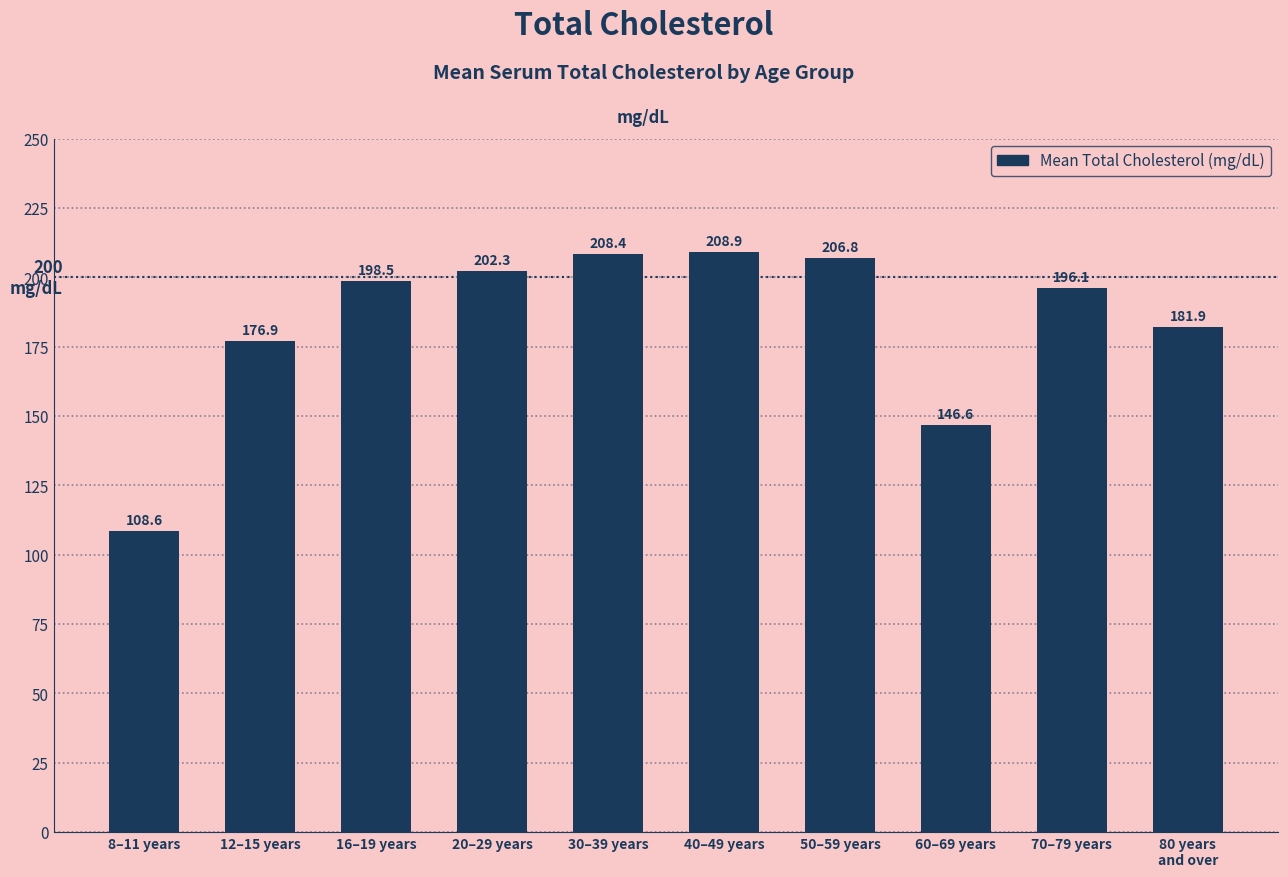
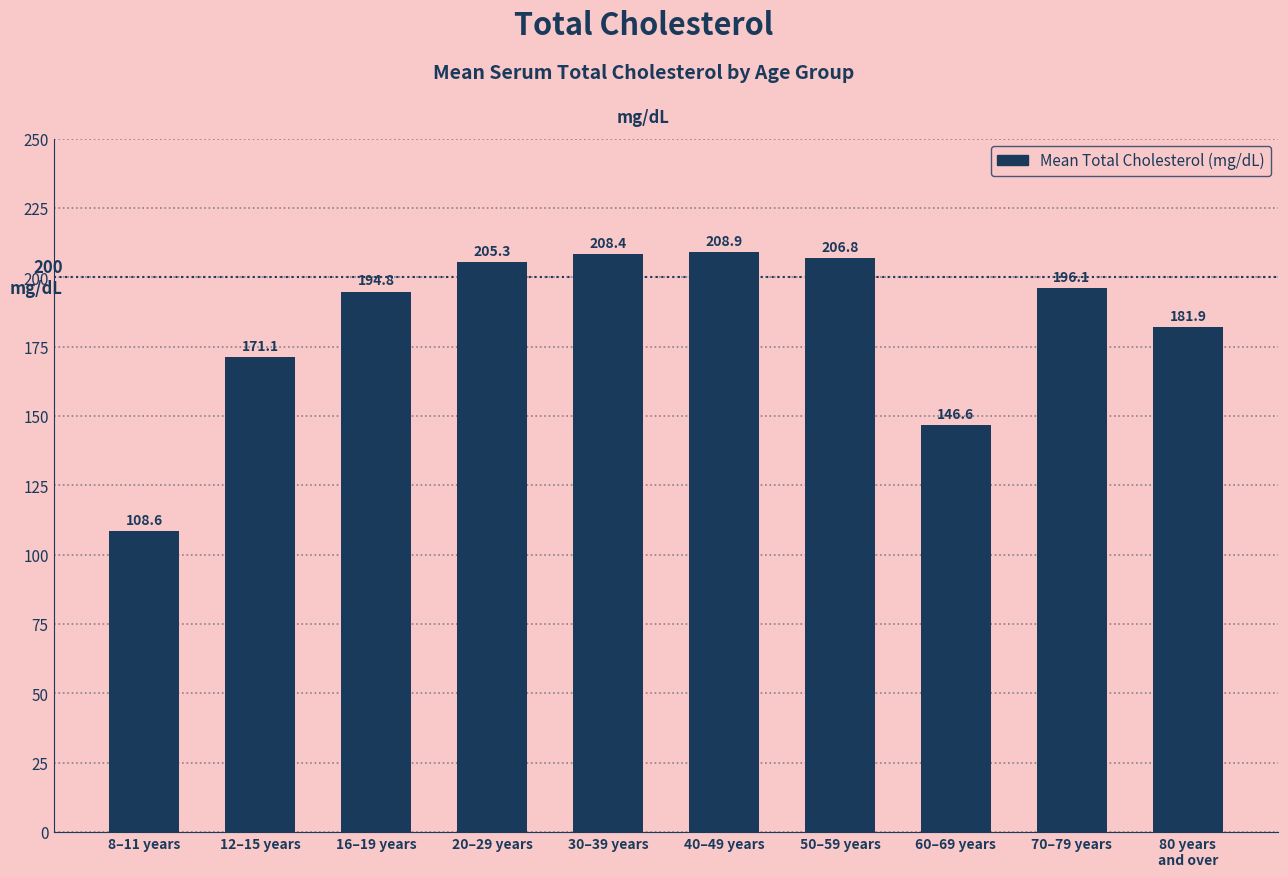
12–15 years: 176.9 -> 171.1
16–19 years: 198.5 -> 194.8
20–29 years: 202.3 -> 205.3
